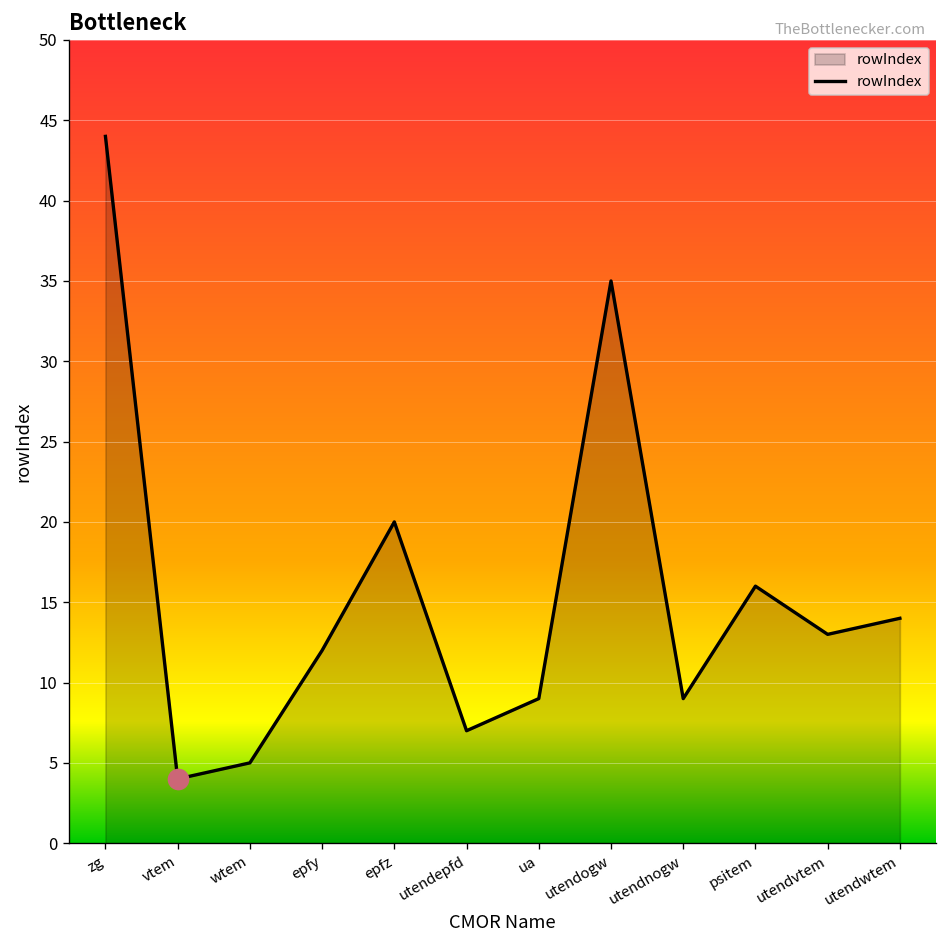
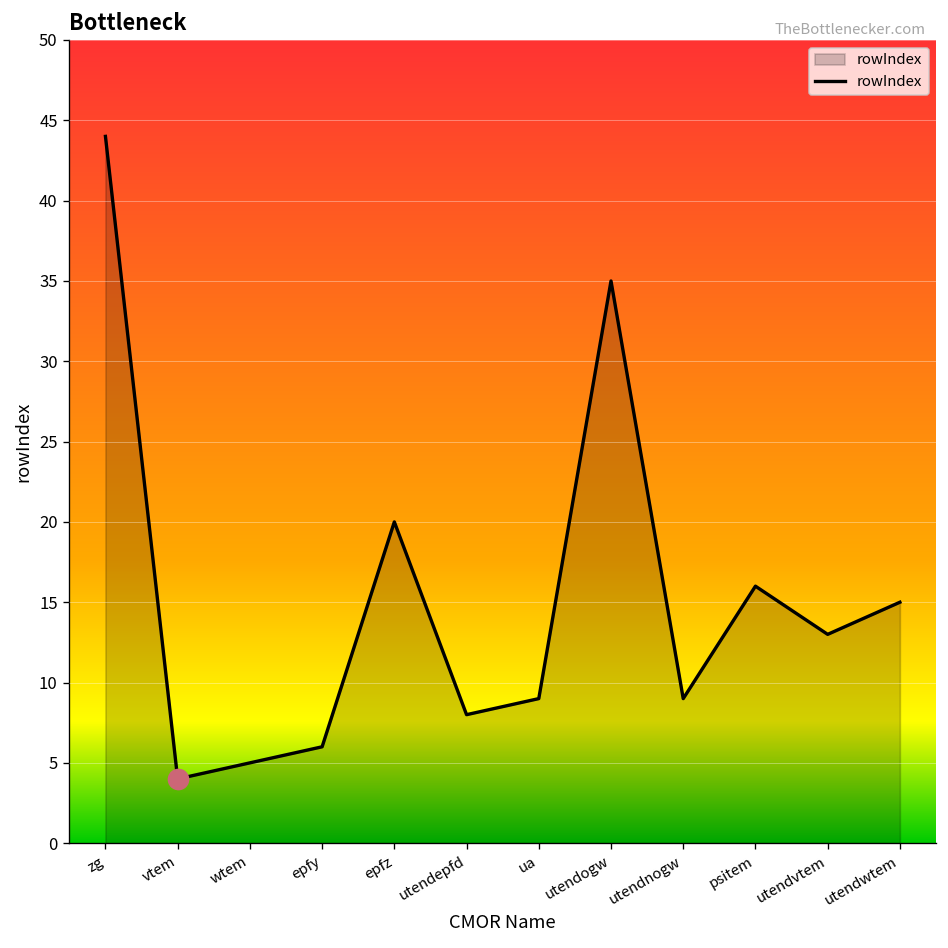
rowIndex, epfy: 12 -> 6
rowIndex, utendepfd: 7 -> 8
rowIndex, utendwtem: 14 -> 15
